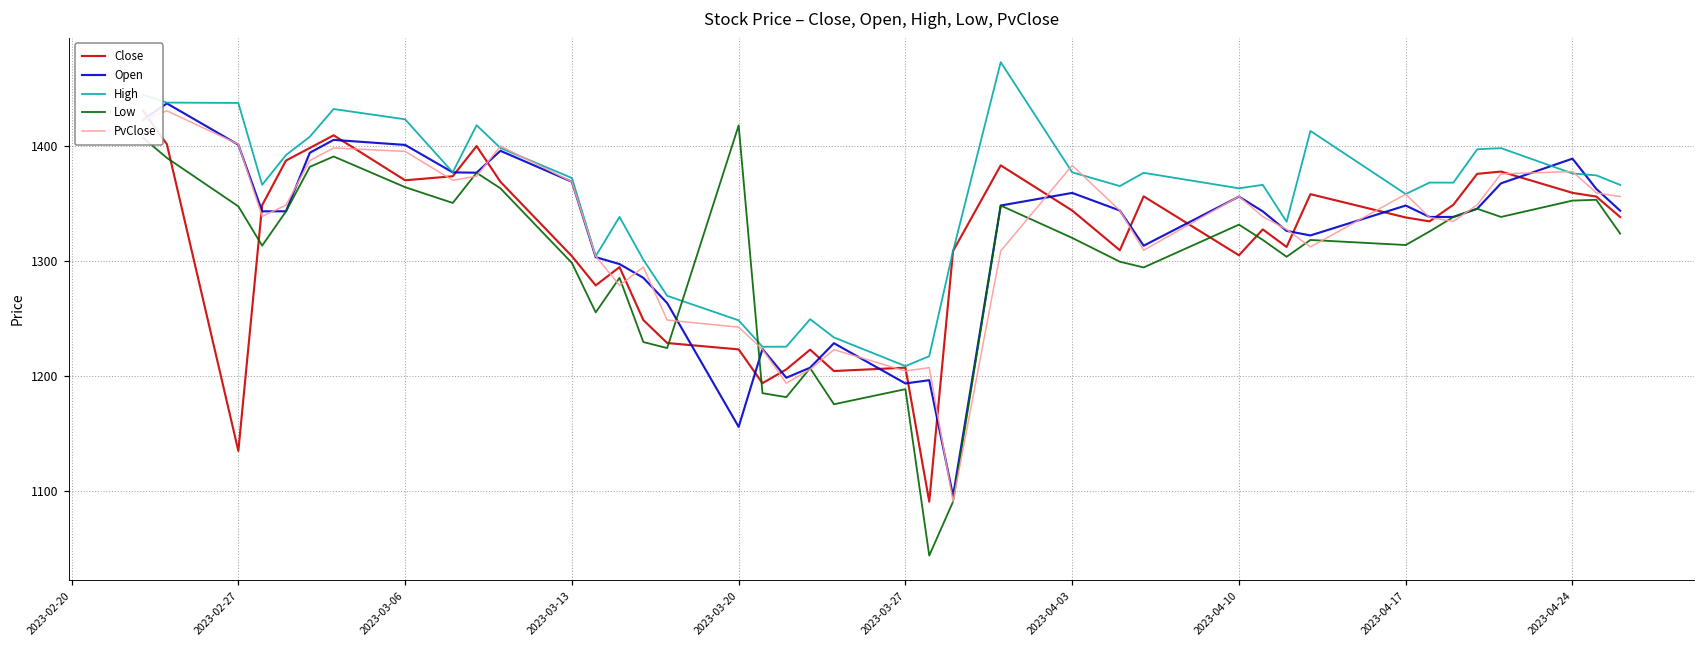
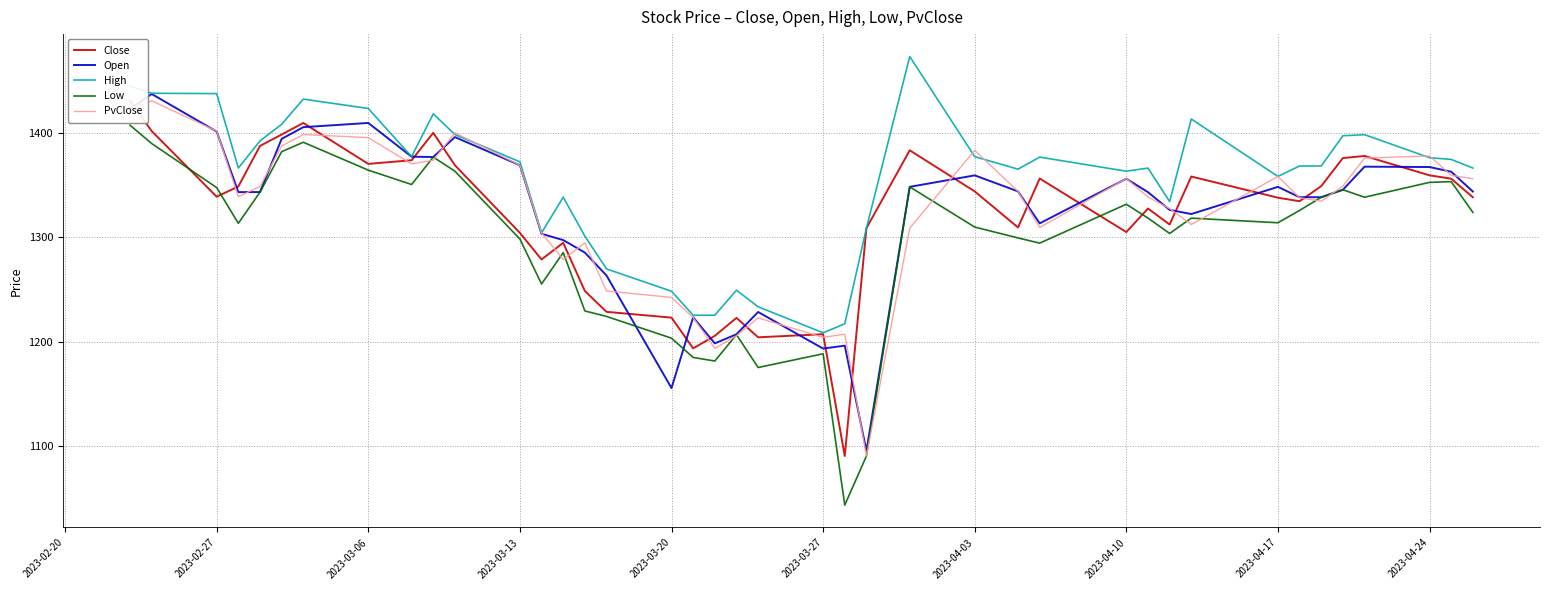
Close, 2023-02-27: 1135 -> 1339
Open, 2023-03-06: 1401 -> 1410
Low, 2023-03-20: 1418 -> 1204
Low, 2023-04-03: 1320 -> 1310
Open, 2023-04-24: 1389 -> 1367
